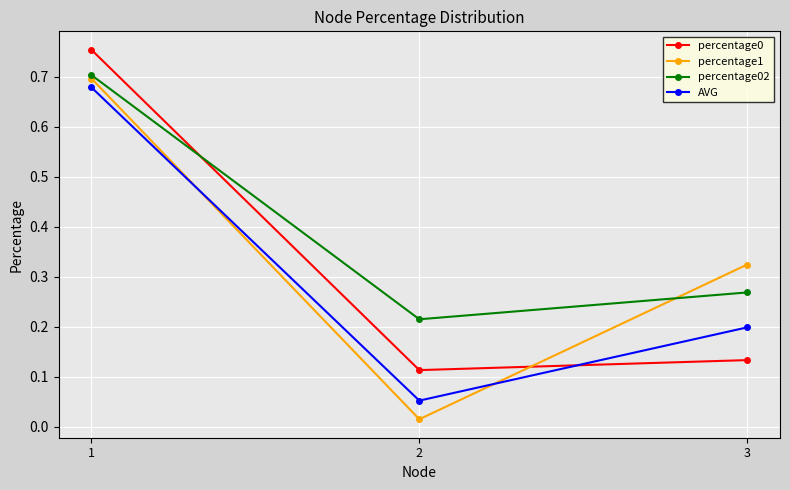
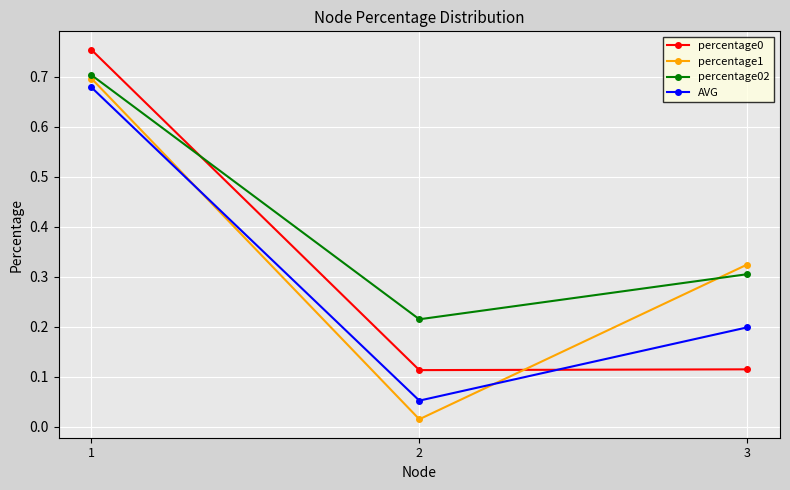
percentage0, 3: 0.13 -> 0.11
percentage02, 3: 0.27 -> 0.30
